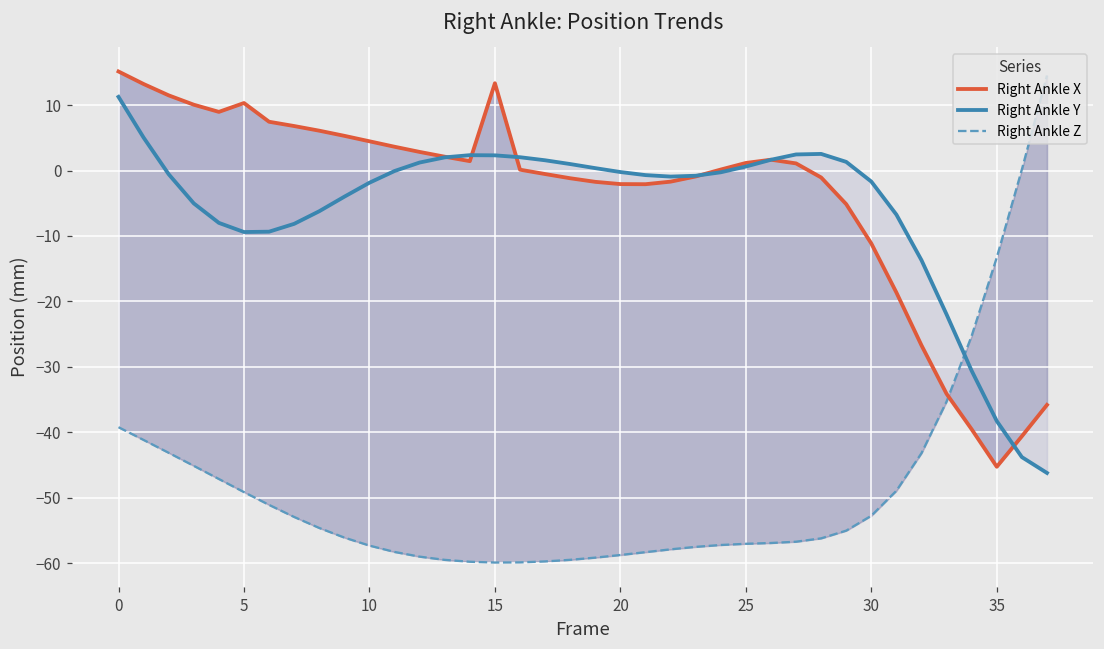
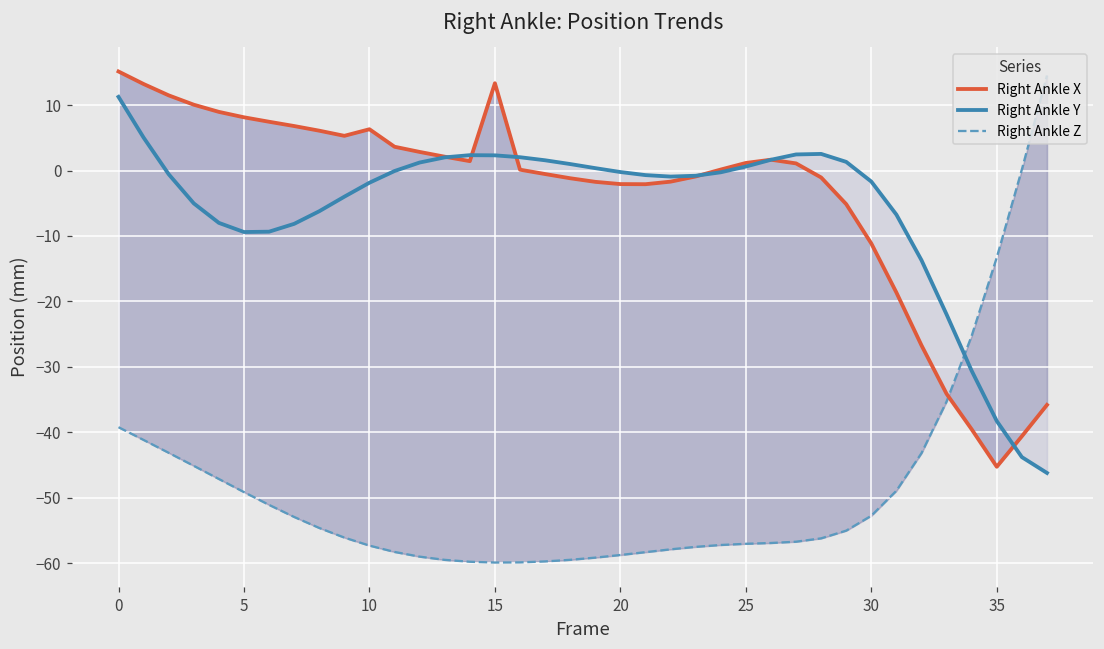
Right Ankle X, 5: 10 -> 8
Right Ankle X, 10: 4 -> 6
